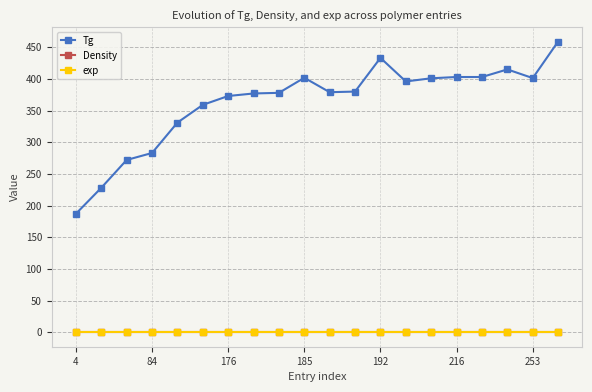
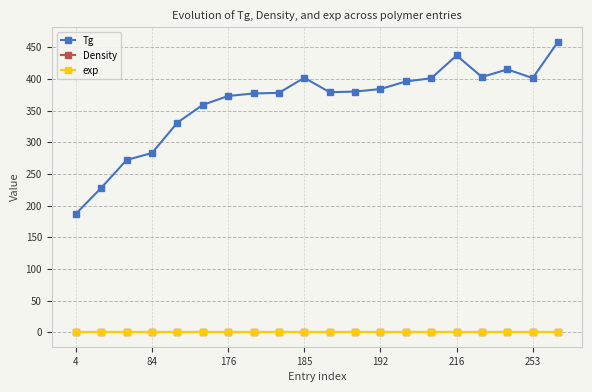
Tg, 192: 430 -> 380
Tg, 216: 400 -> 440
